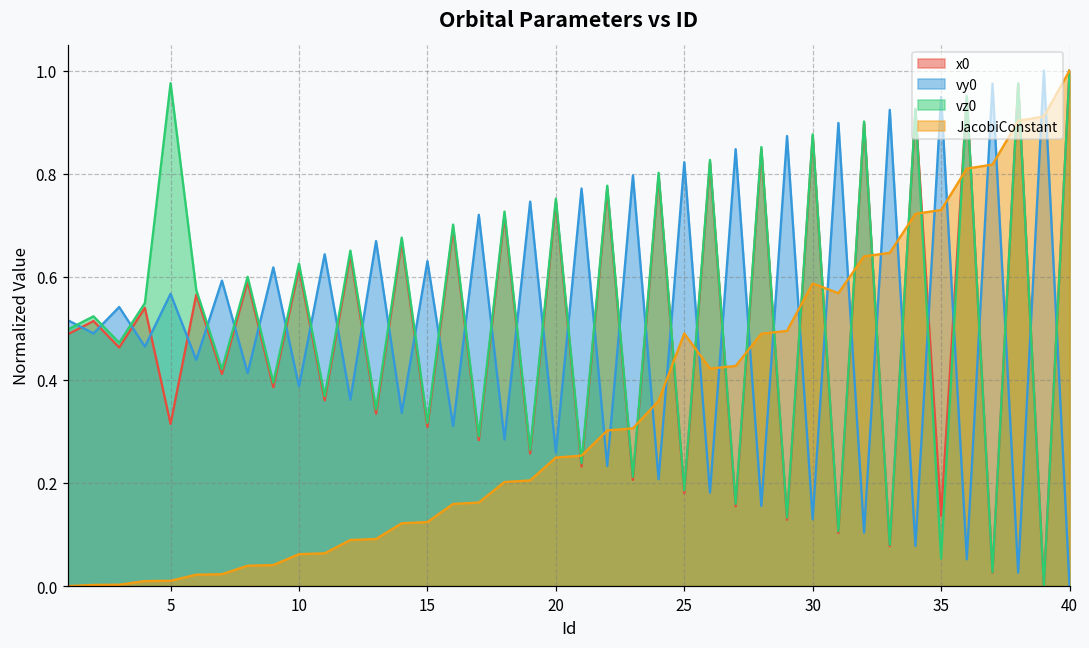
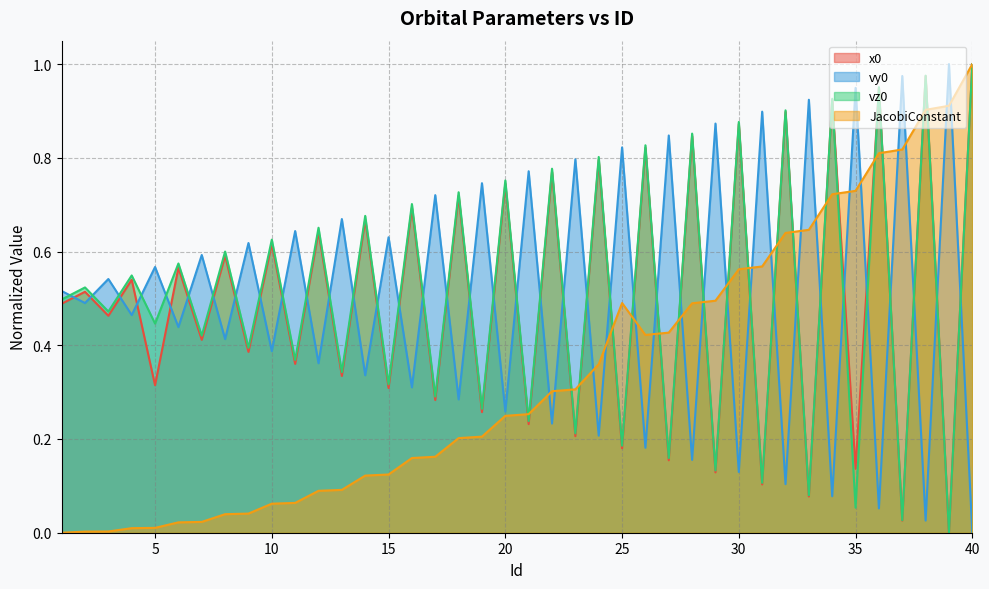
vz0, 5: 0.98 -> 0.45
JacobiConstant, 30: 0.59 -> 0.56
